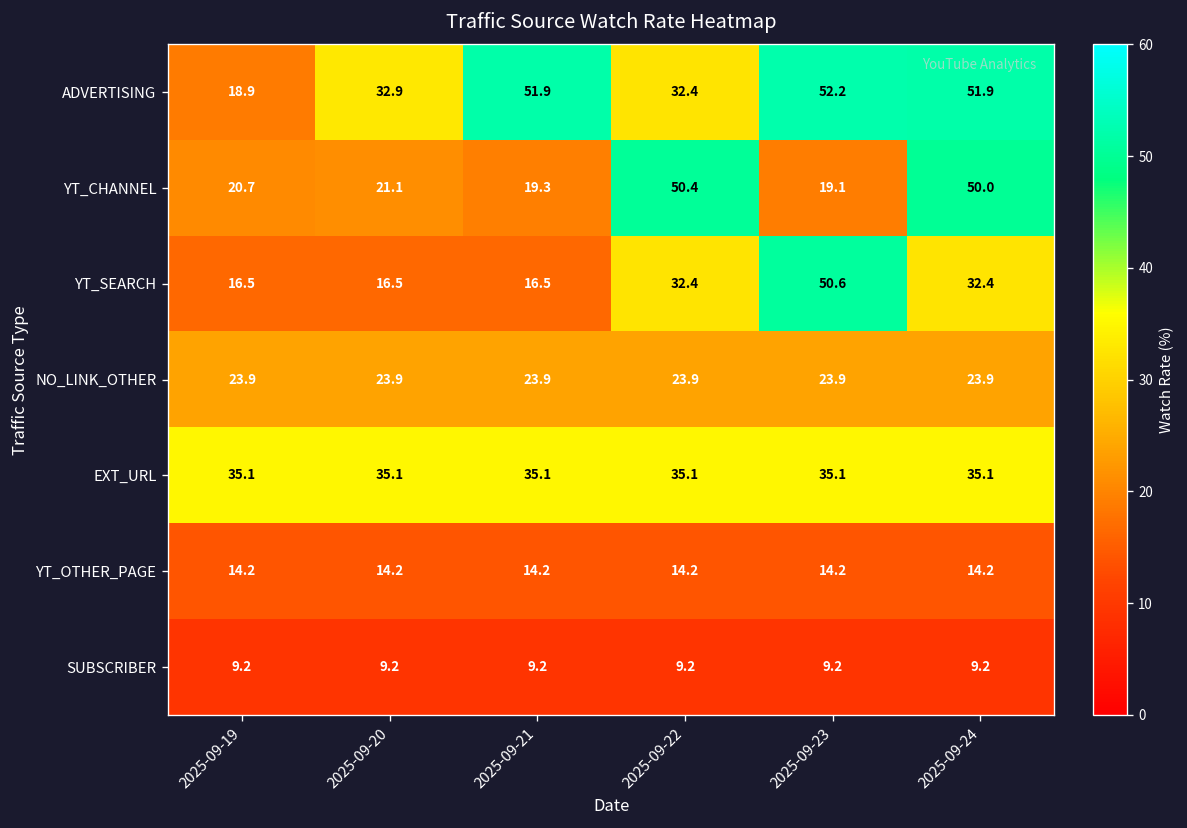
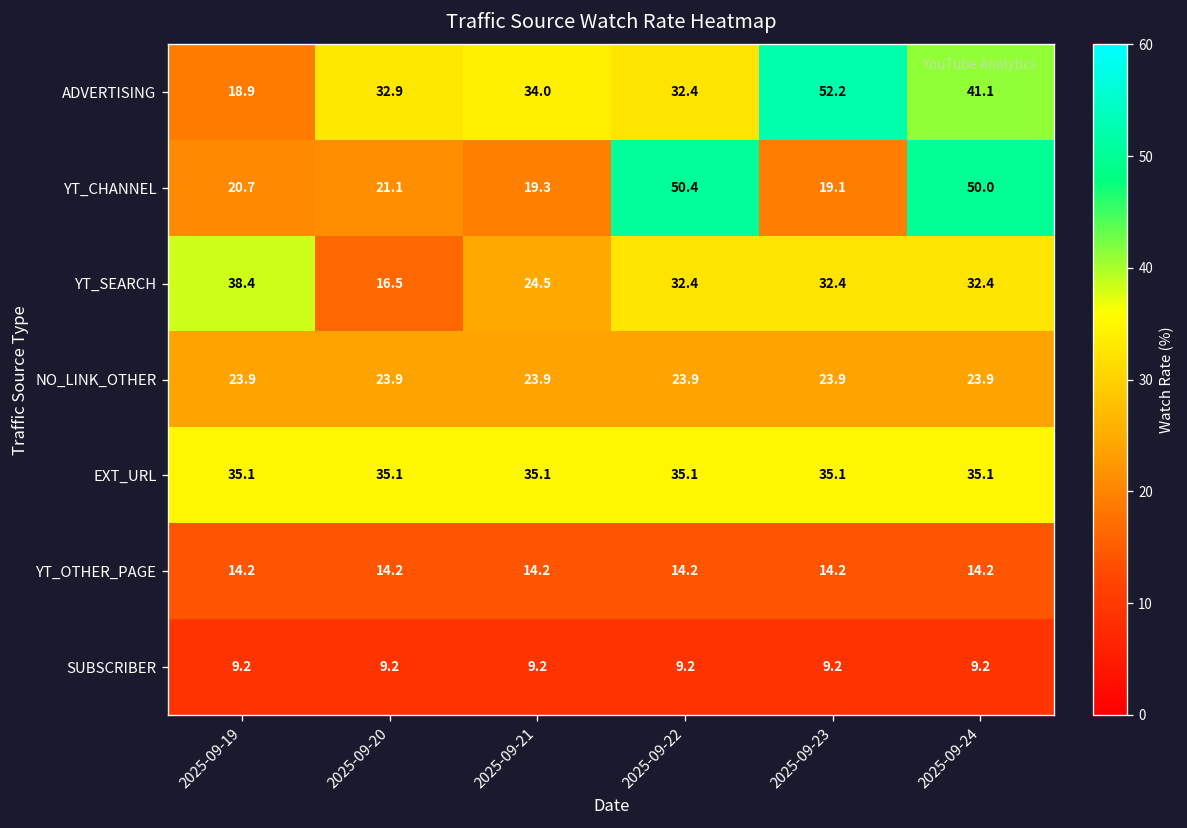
ADVERTISING, 2025-09-21: 51.9 -> 34.0
ADVERTISING, 2025-09-24: 51.9 -> 41.1
YT_SEARCH, 2025-09-19: 16.5 -> 38.4
YT_SEARCH, 2025-09-21: 16.5 -> 24.5
YT_SEARCH, 2025-09-23: 50.6 -> 32.4
